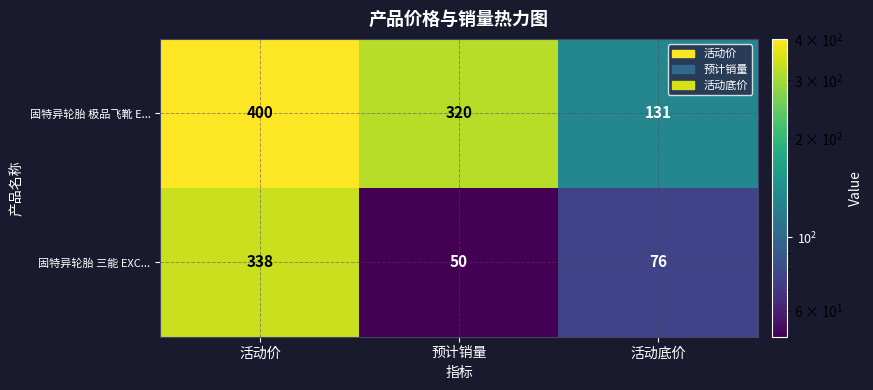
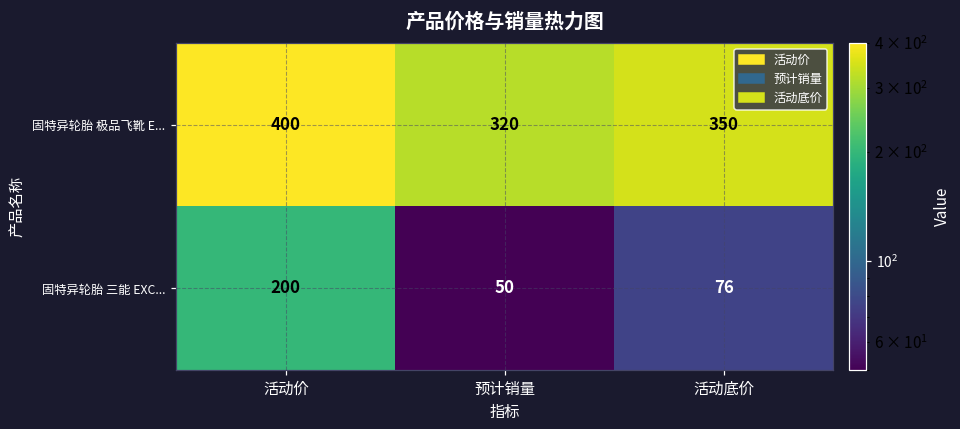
固特异轮胎 极品飞靴 E..., 活动底价: 131 -> 350
固特异轮胎 三能 EXC..., 活动价: 338 -> 200
